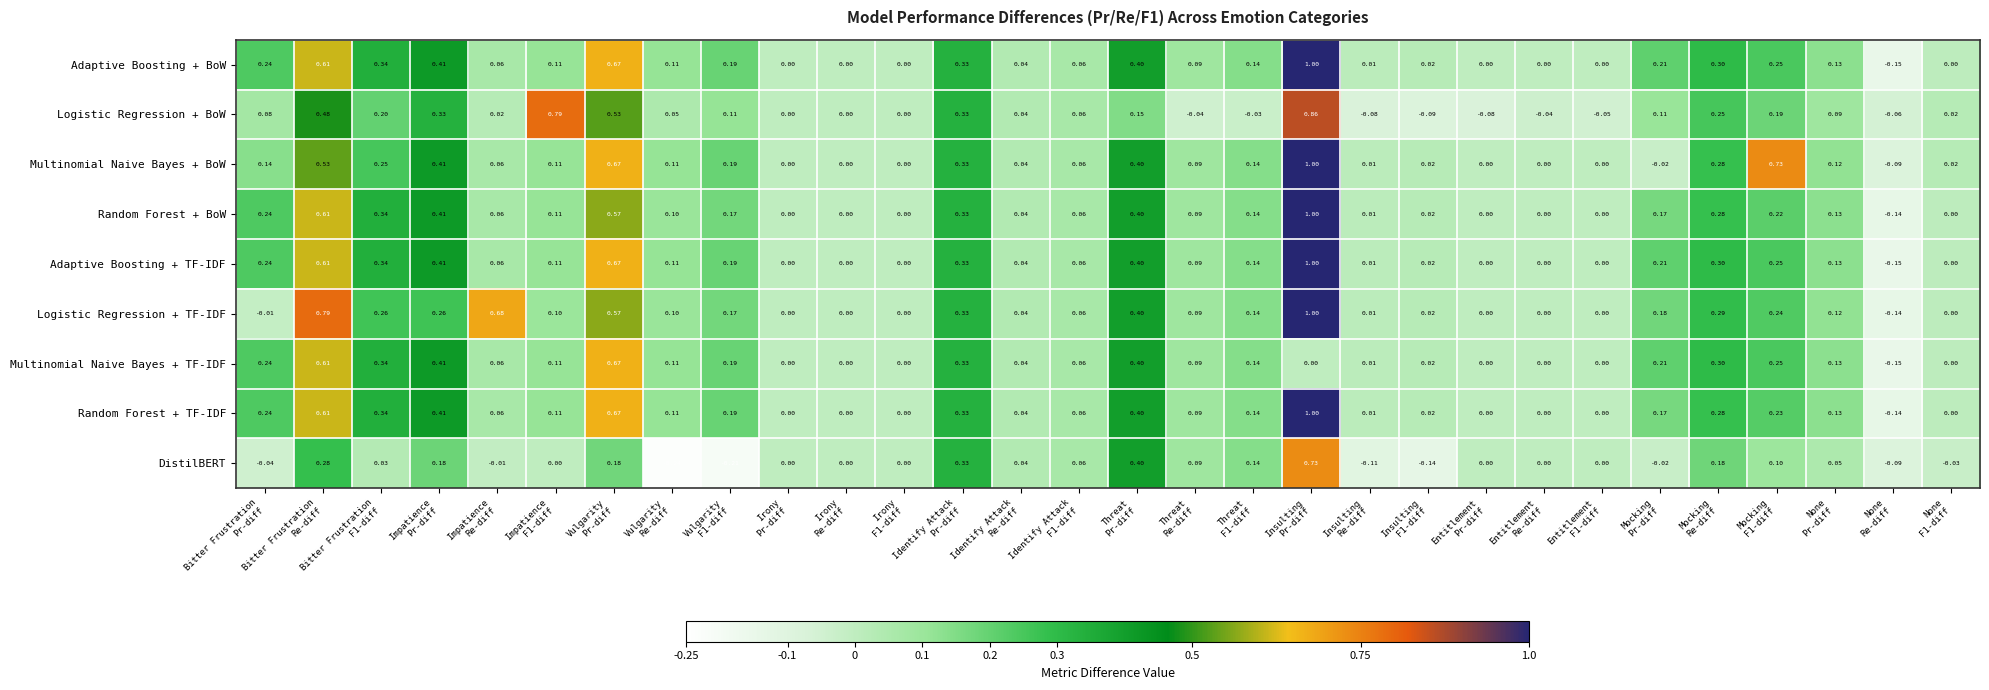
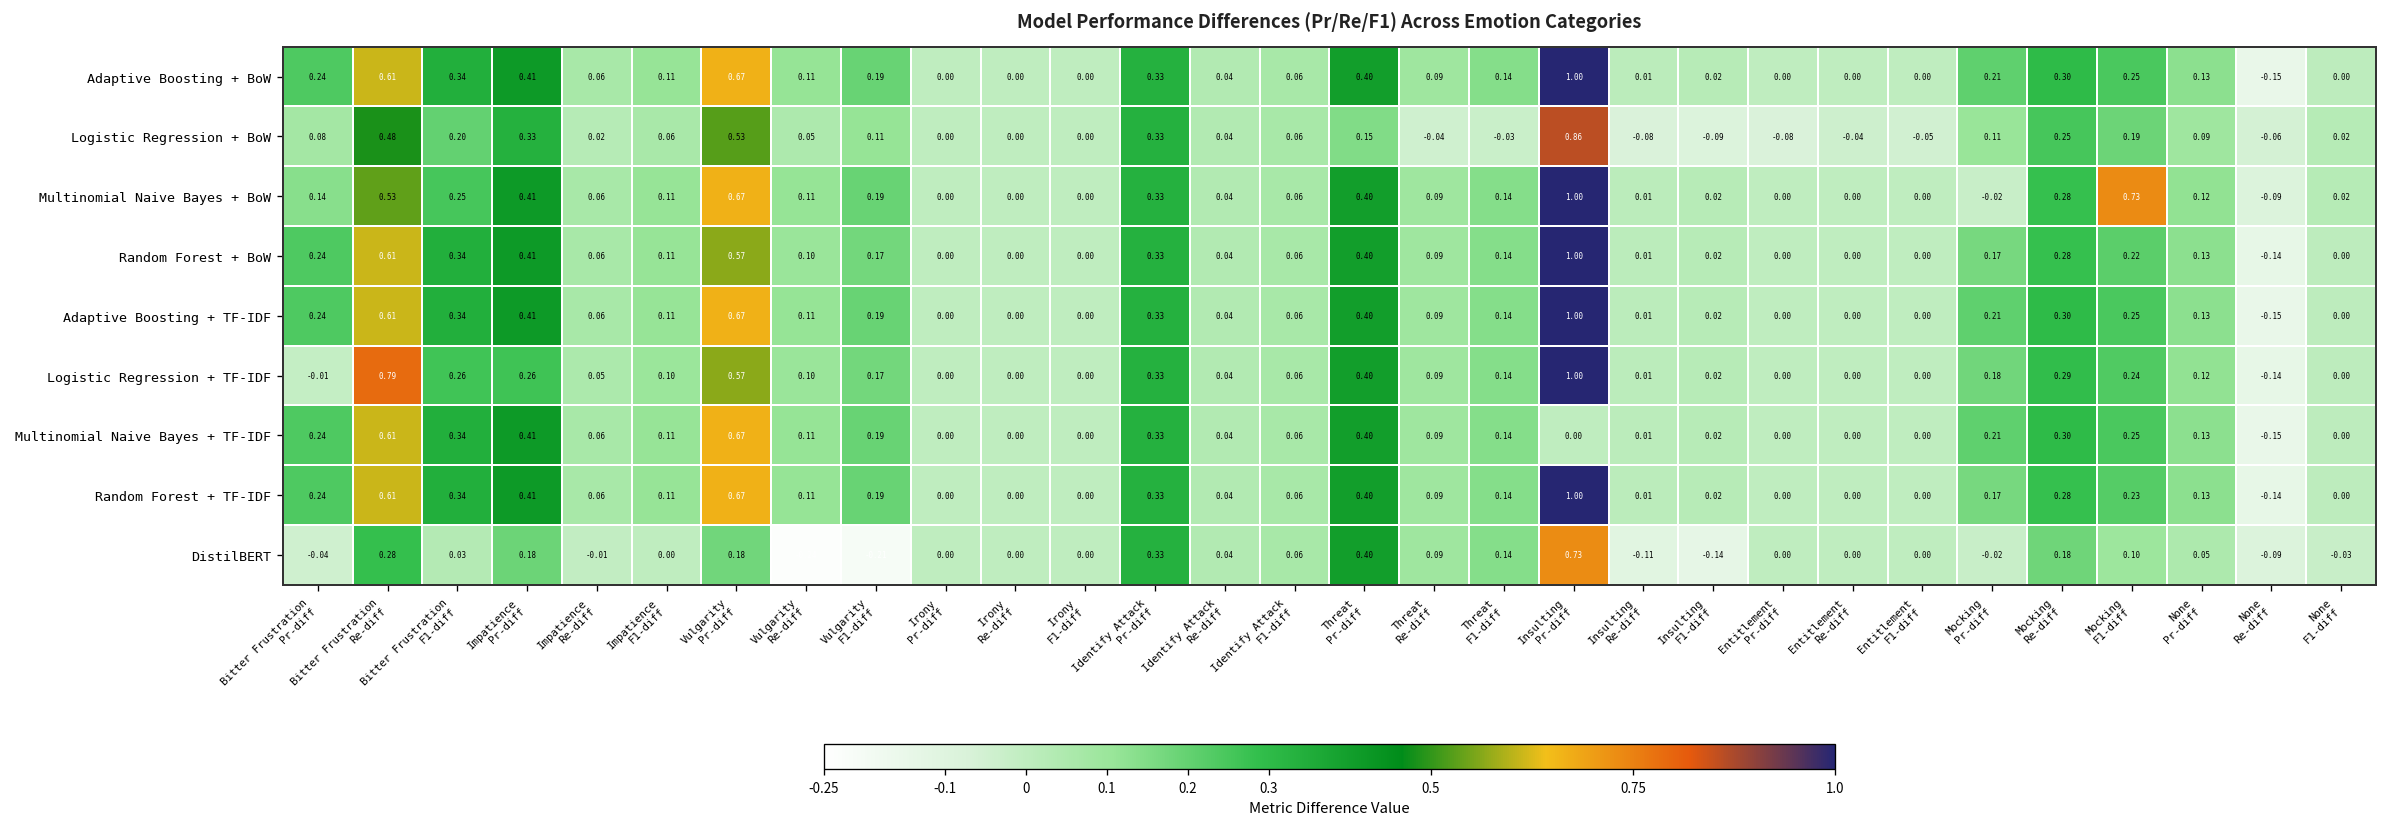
Logistic Regression + BoW, Impatience F1-diff: 0.79 -> 0.06
Logistic Regression + TF-IDF, Impatience Re-diff: 0.68 -> 0.05
